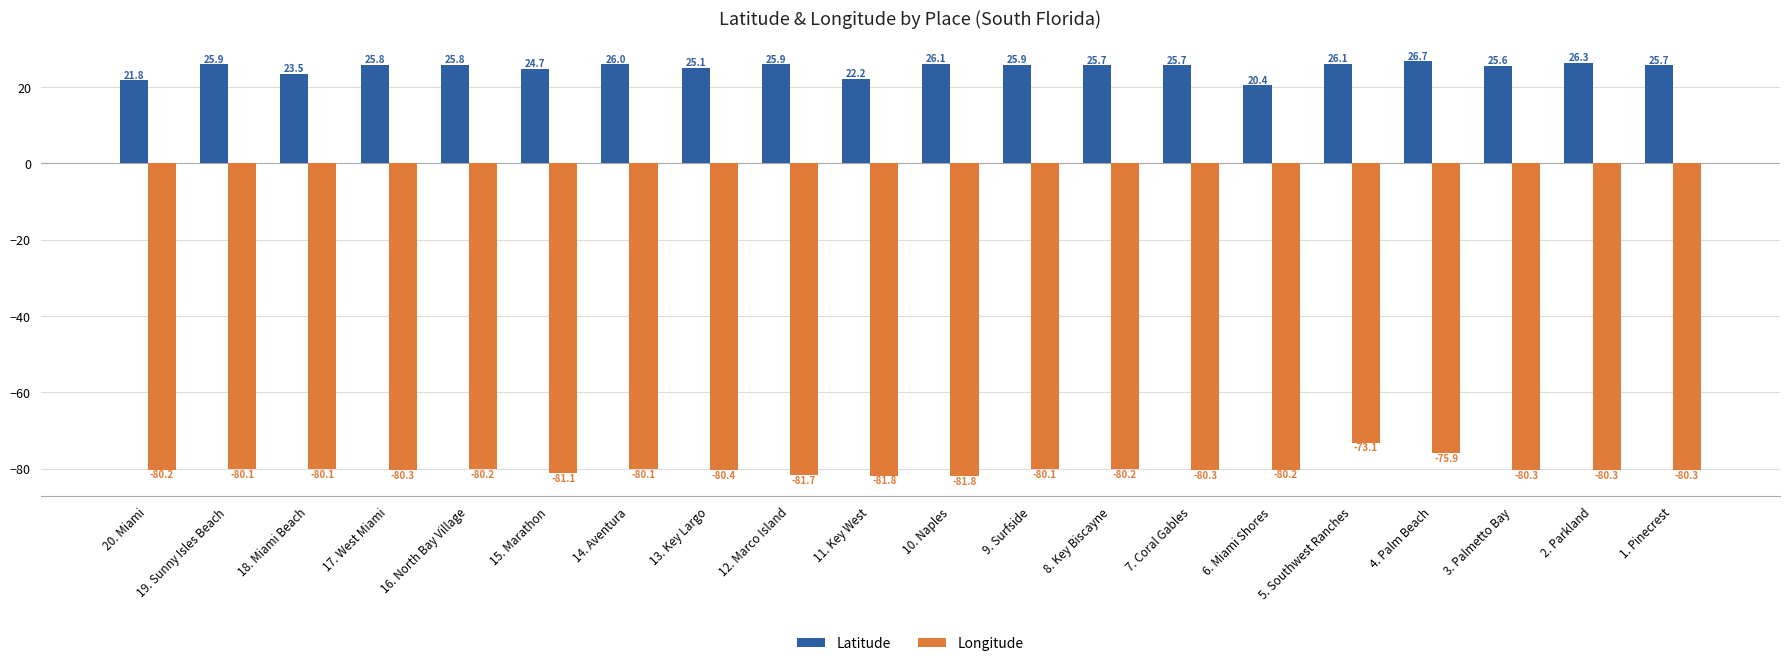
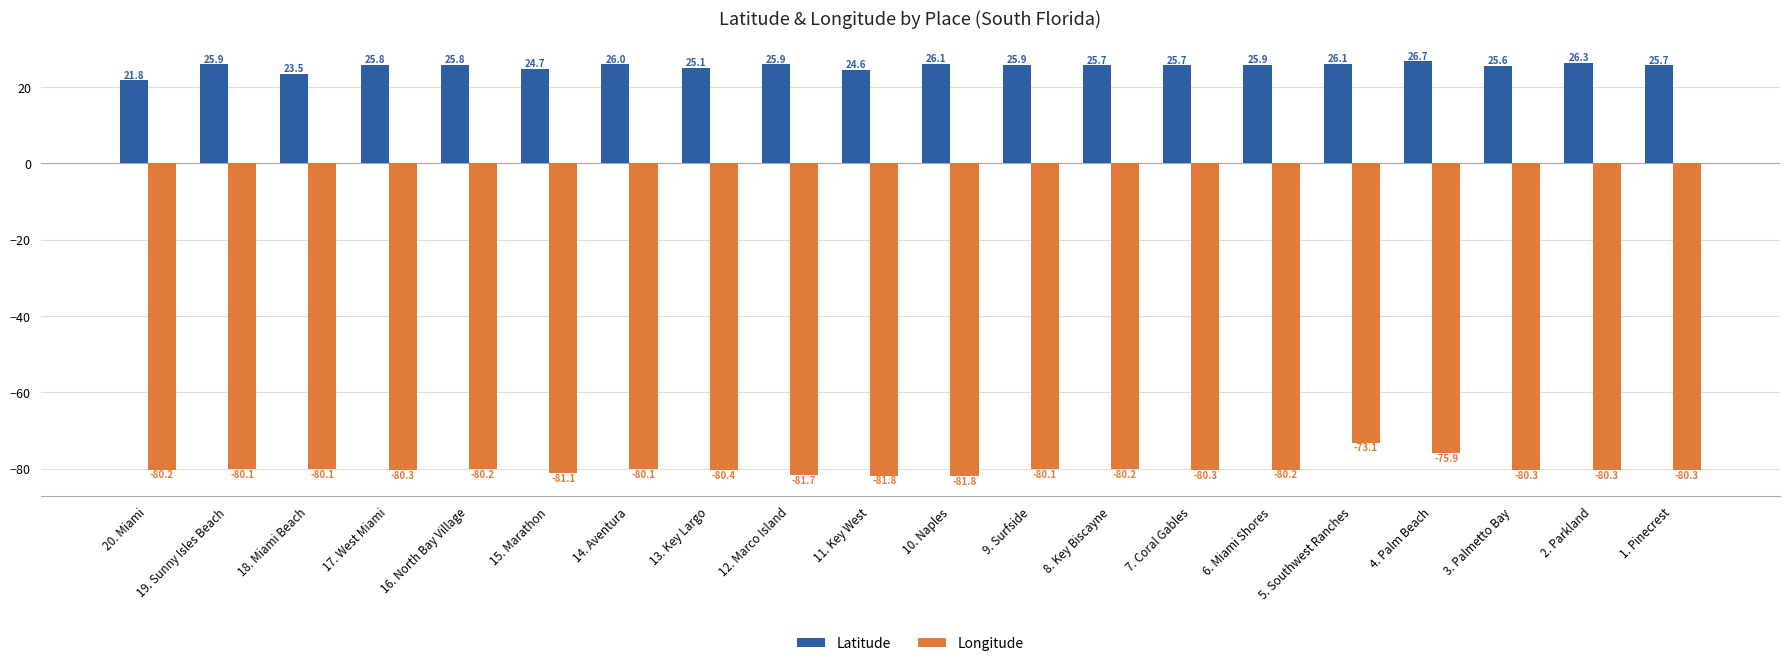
Latitude, 11. Key West: 22.2 -> 24.6
Latitude, 6. Miami Shores: 20.4 -> 25.9
